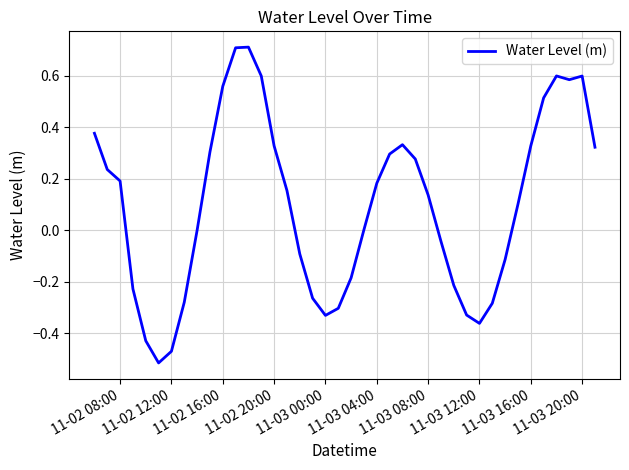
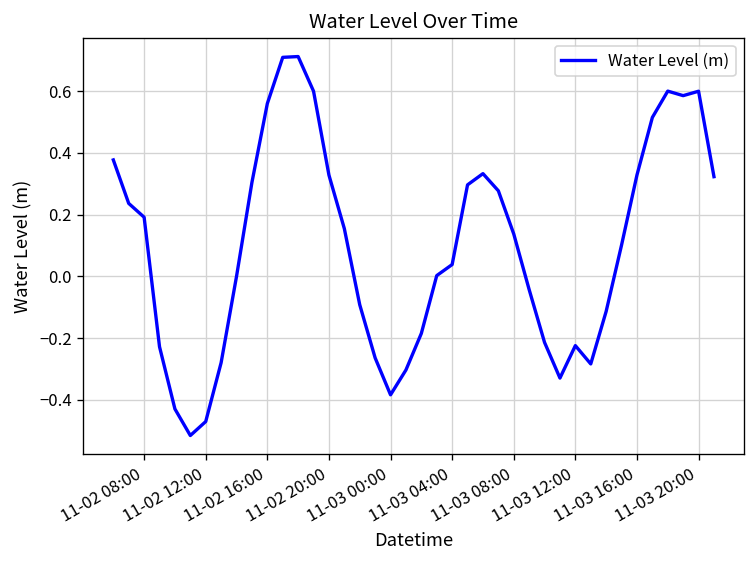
11-03 00:00: -0.33 -> -0.38
11-03 04:00: 0.18 -> 0.04
11-03 12:00: -0.36 -> -0.22
